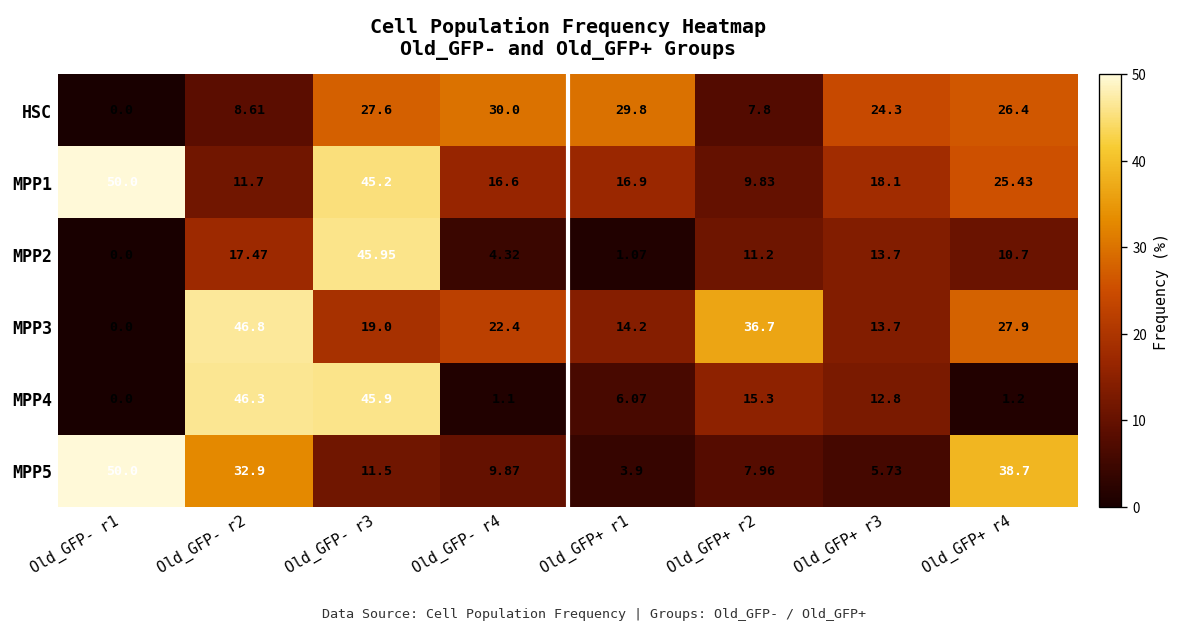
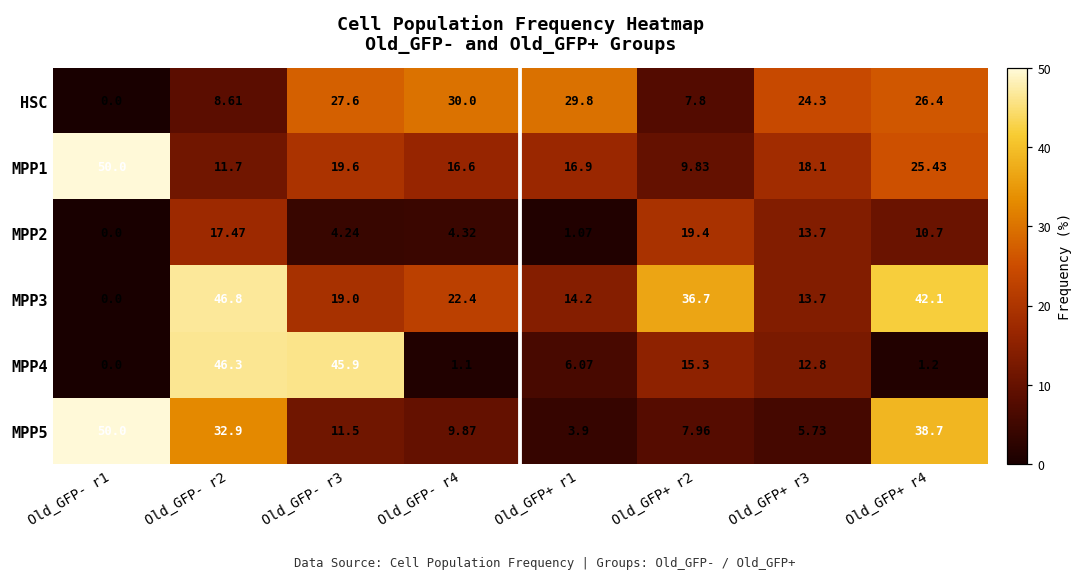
MPP1, Old_GFP- r3: 45.2 -> 19.6
MPP2, Old_GFP- r3: 45.95 -> 4.24
MPP2, Old_GFP+ r2: 11.2 -> 19.4
MPP3, Old_GFP+ r4: 27.9 -> 42.1
